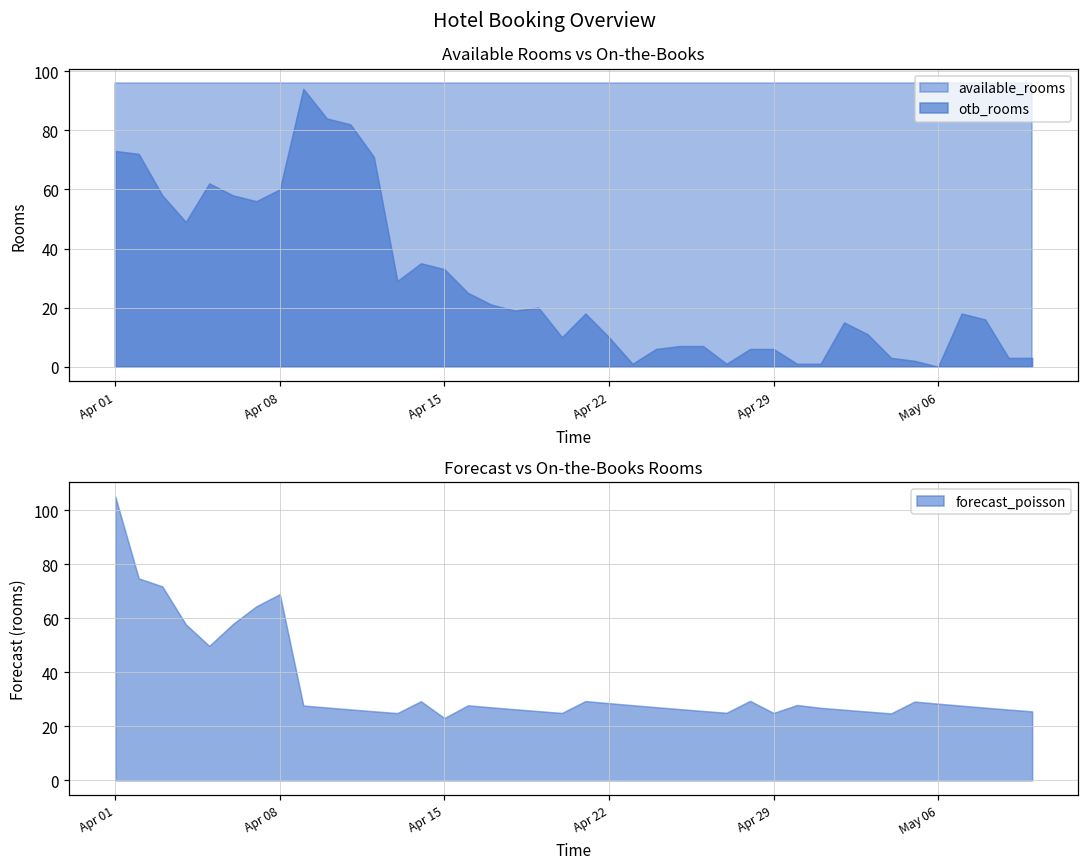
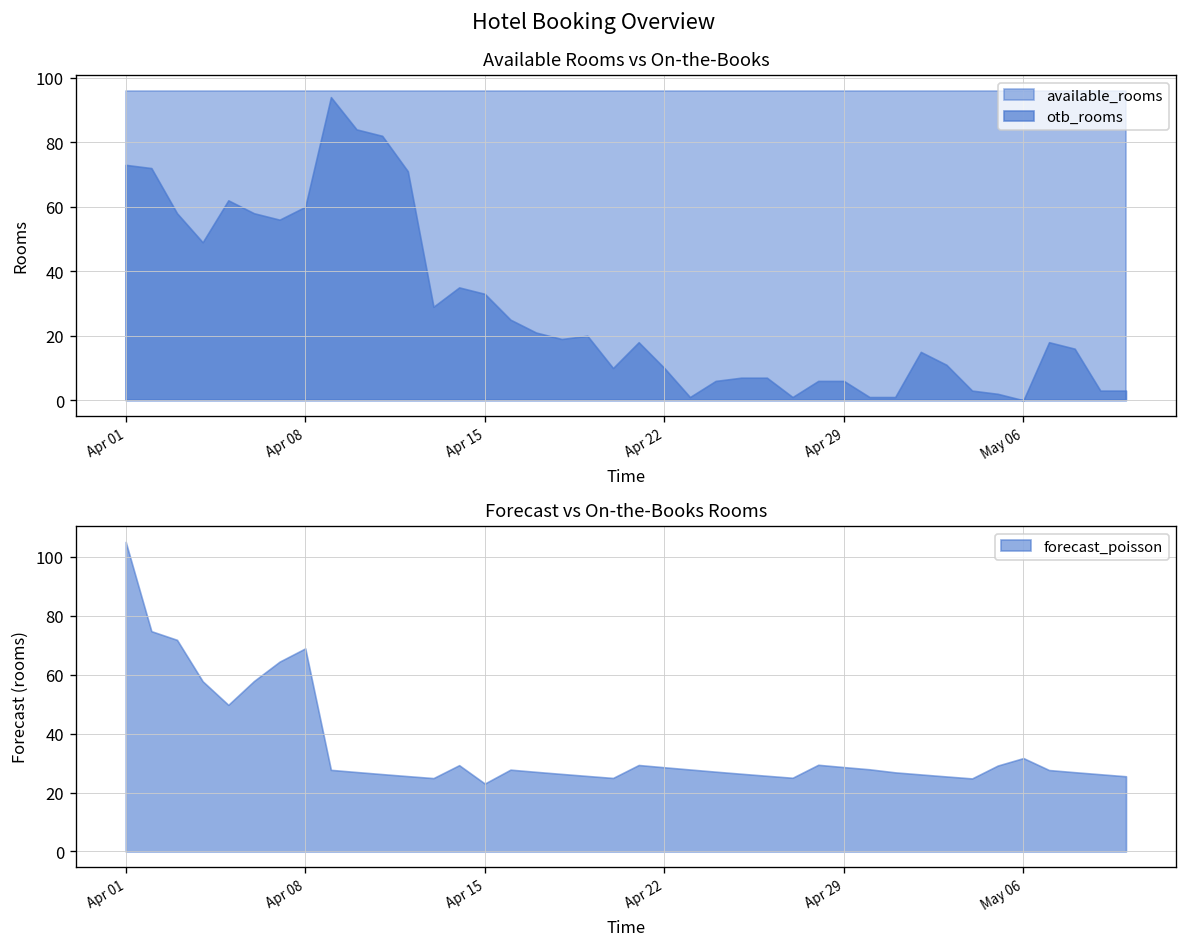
Forecast vs On-the-Books Rooms, Apr 29: 25 -> 29
Forecast vs On-the-Books Rooms, May 06: 28 -> 32
